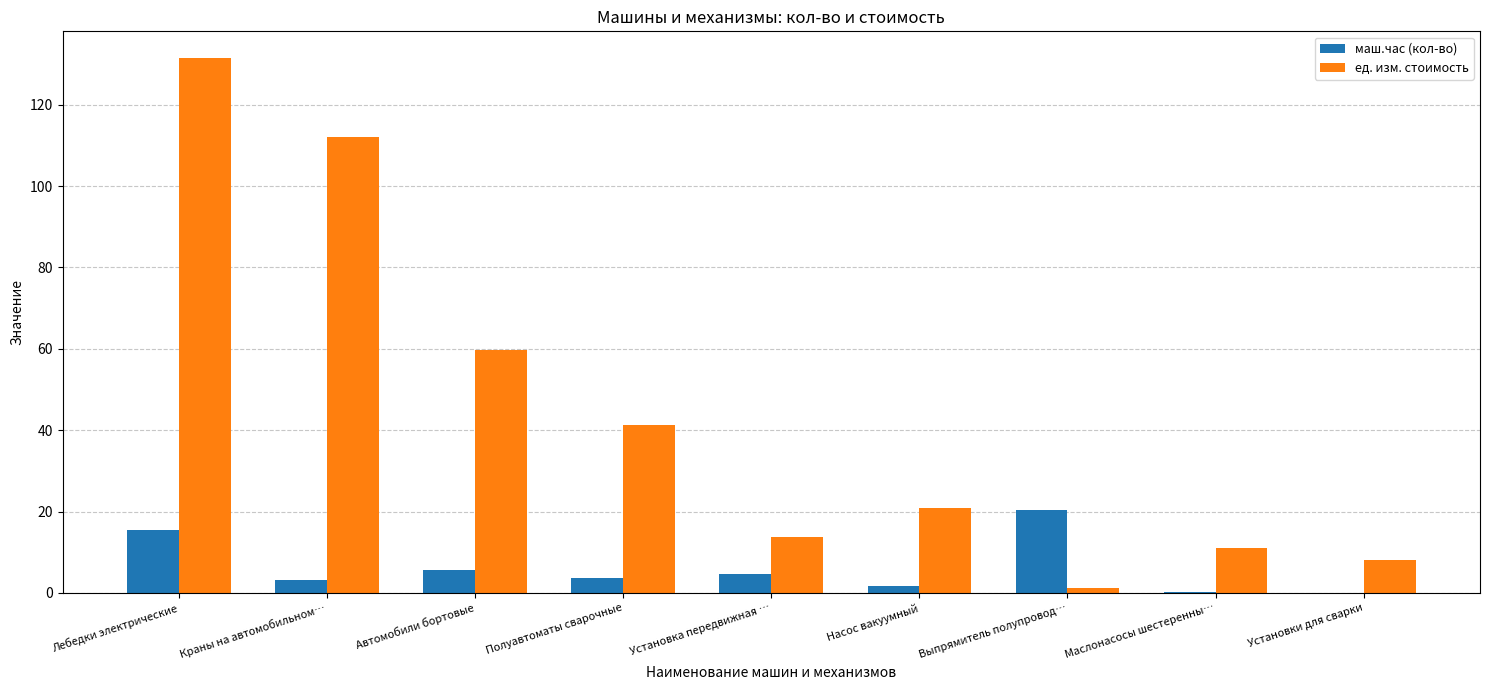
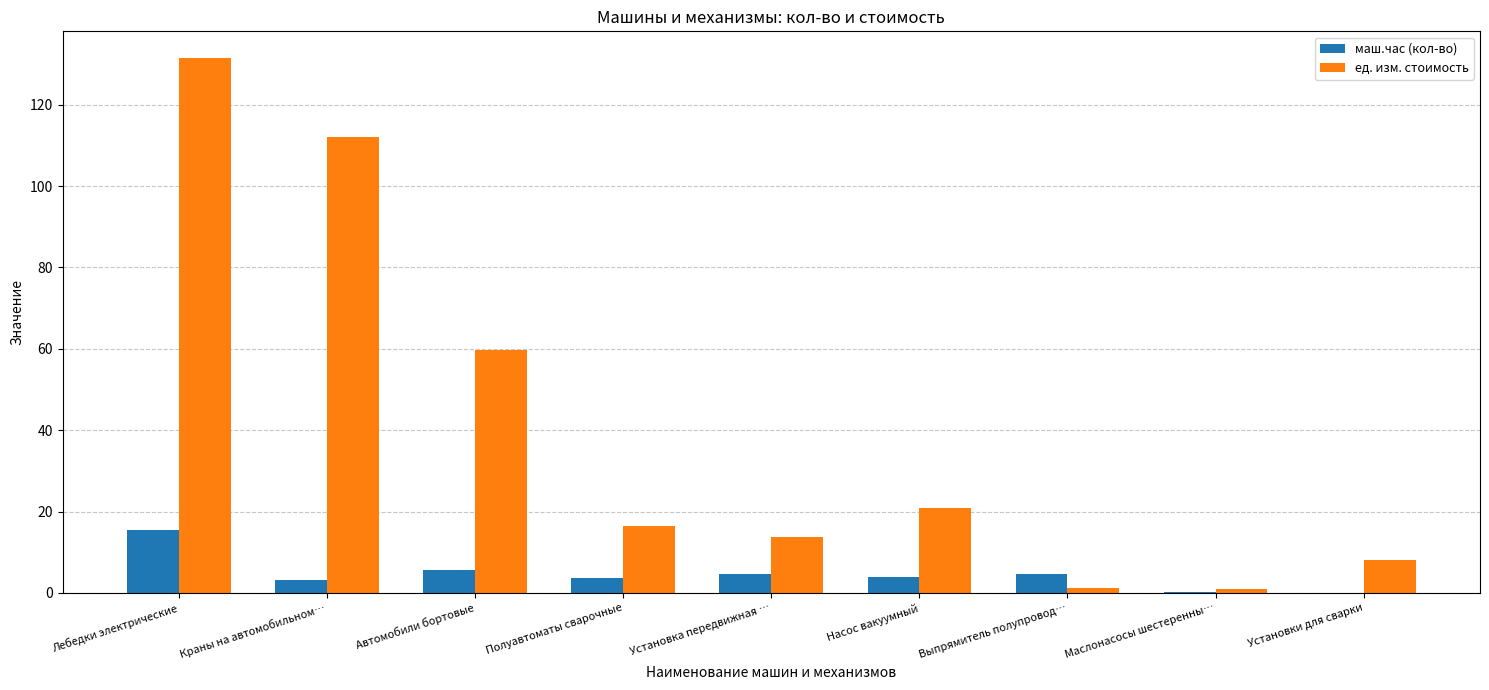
ед. изм. стоимость, Полуавтоматы сварочные: 41 -> 16
маш.час (кол-во), Насос вакуумный: 2 -> 4
маш.час (кол-во), Выпрямитель полупровод…: 20 -> 5
ед. изм. стоимость, Маслонасосы шестеренны…: 11 -> 1
